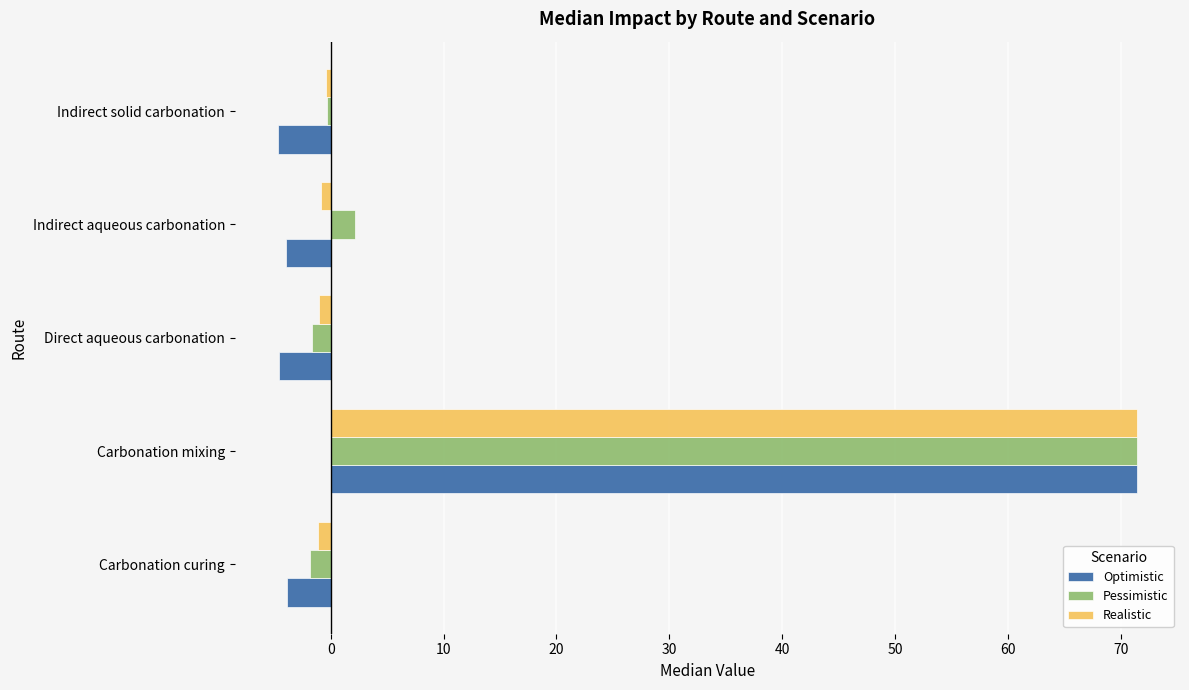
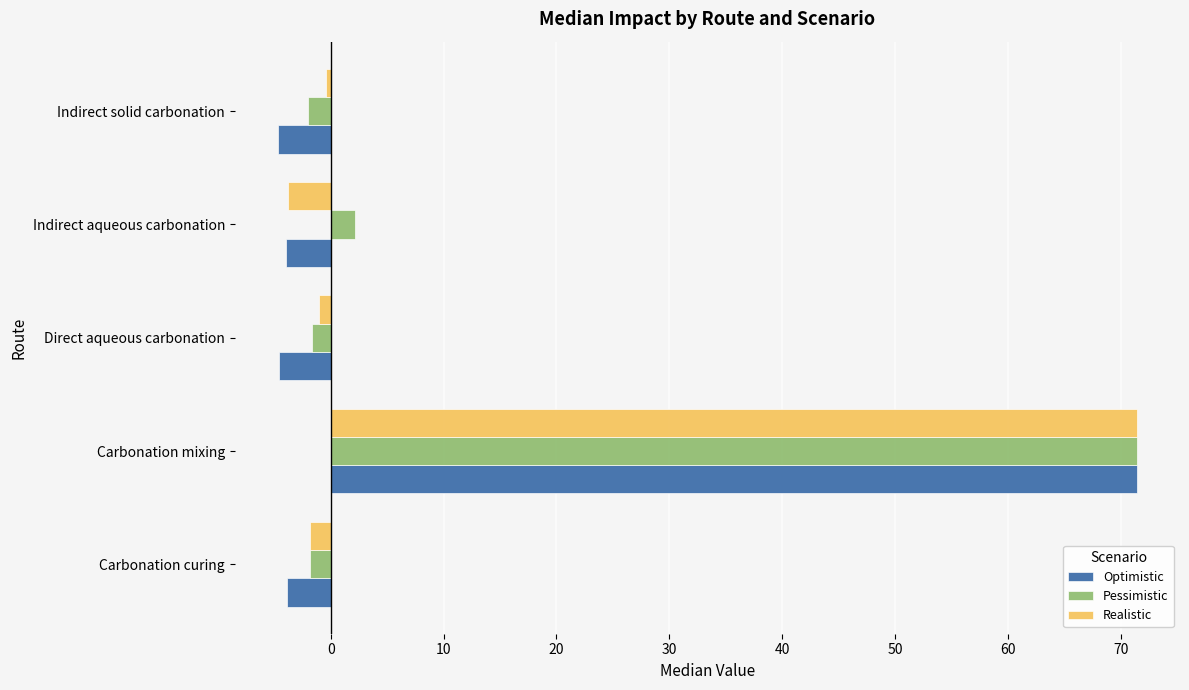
Pessimistic, Indirect solid carbonation: -0.4 -> -2.0
Realistic, Indirect aqueous carbonation: -0.9 -> -3.8
Realistic, Carbonation curing: -1.1 -> -1.9
